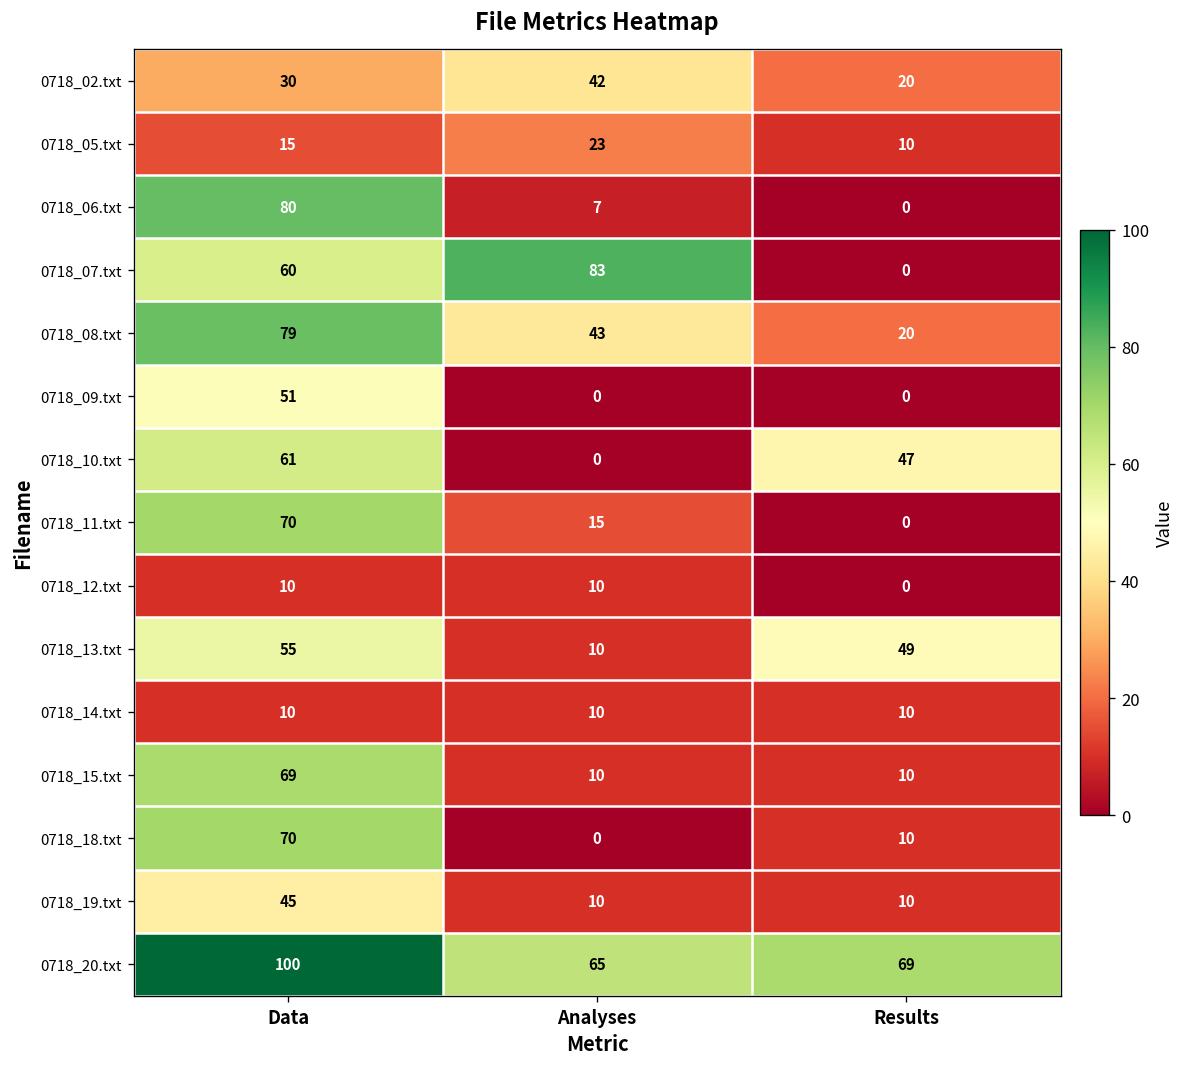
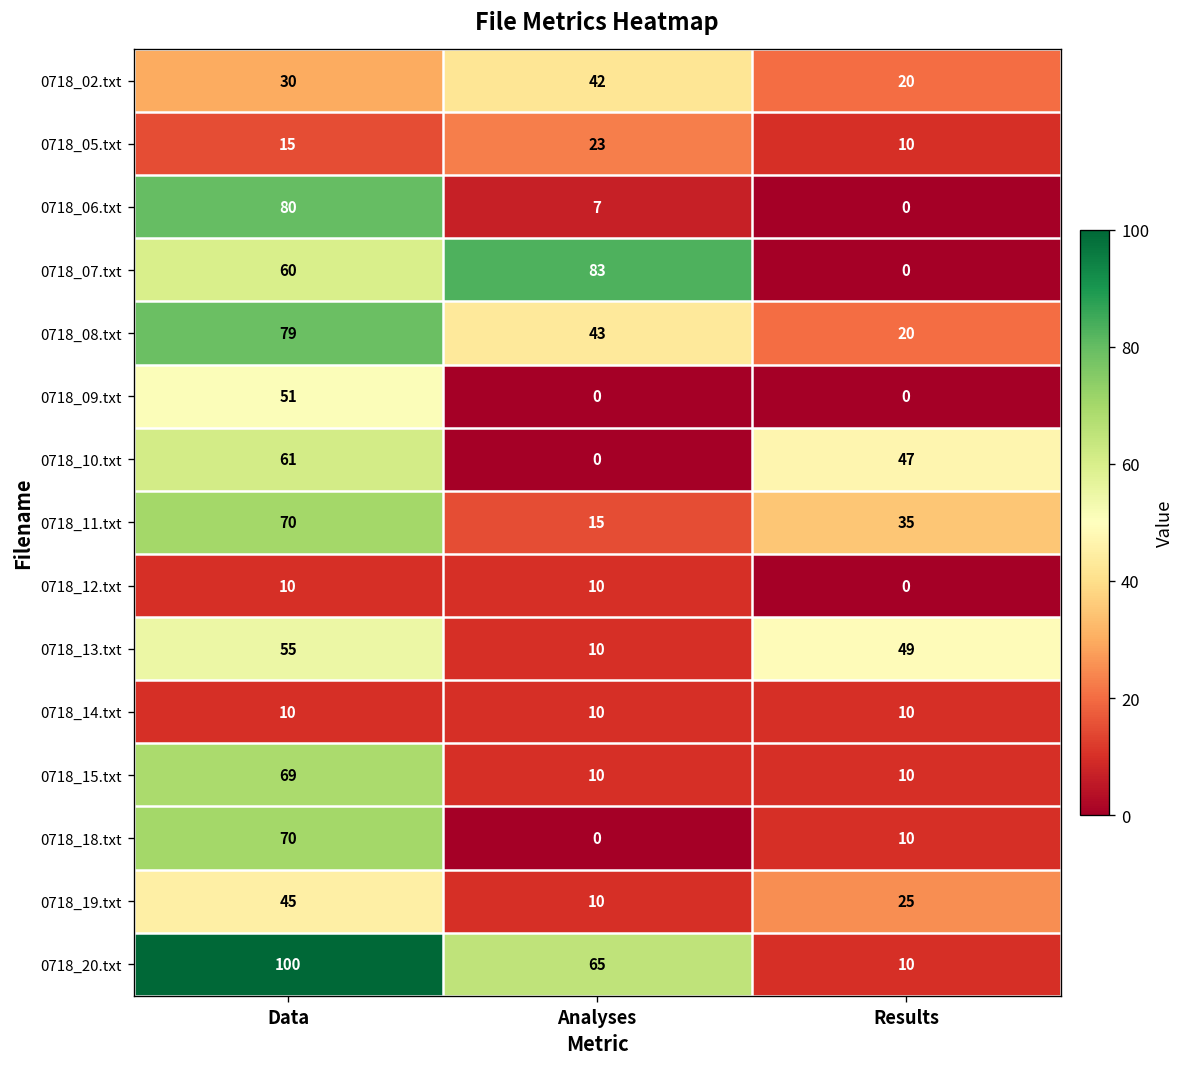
0718_11.txt, Results: 0 -> 35
0718_19.txt, Results: 10 -> 25
0718_20.txt, Results: 69 -> 10
